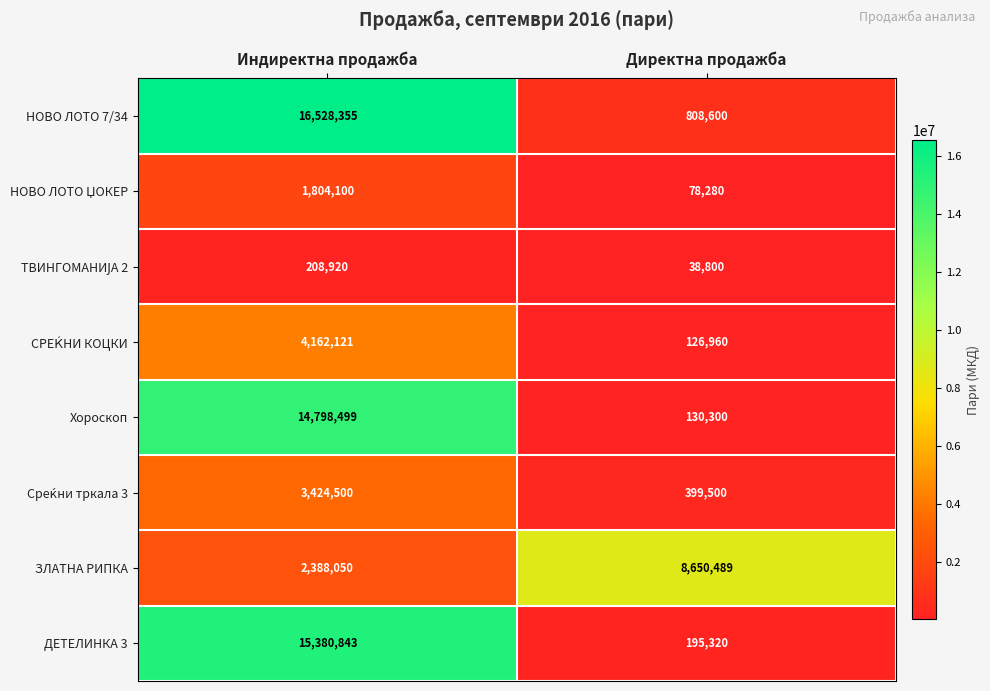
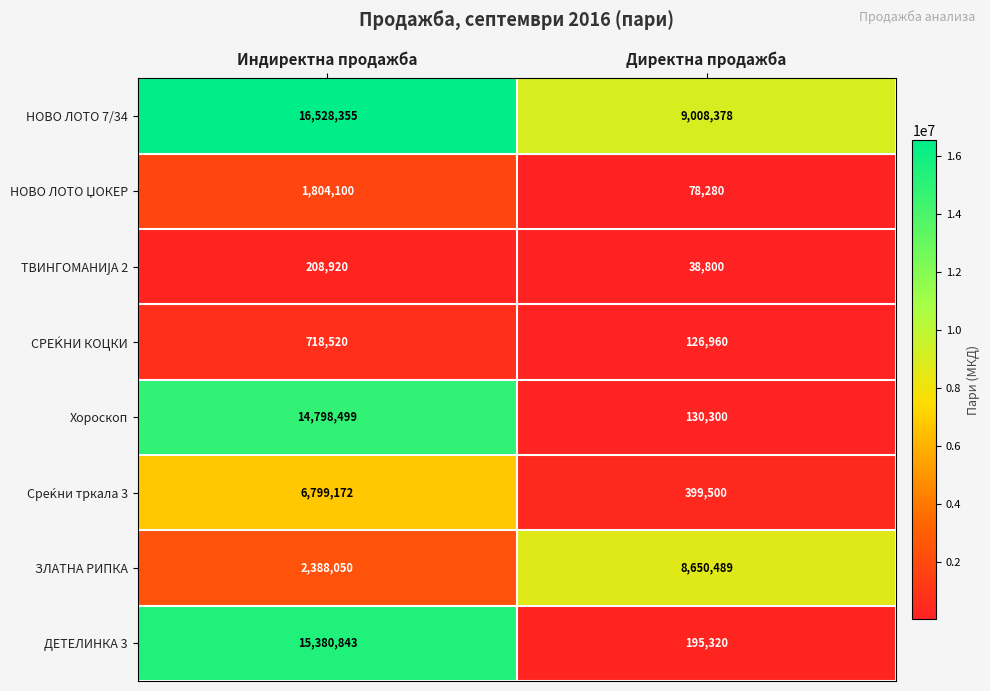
НОВО ЛОТО 7/34, Директна продажба: 808,600 -> 9,008,378
СРЕЌНИ КОЦКИ, Индиректна продажба: 4,162,121 -> 718,520
Среќни тркала 3, Индиректна продажба: 3,424,500 -> 6,799,172
